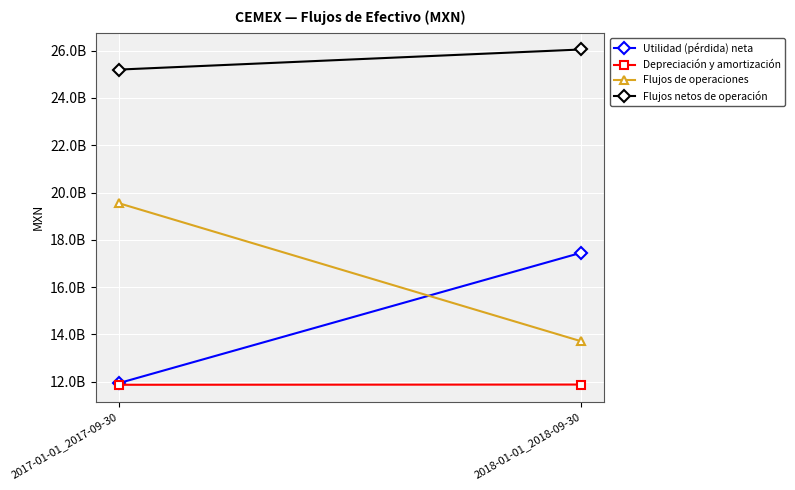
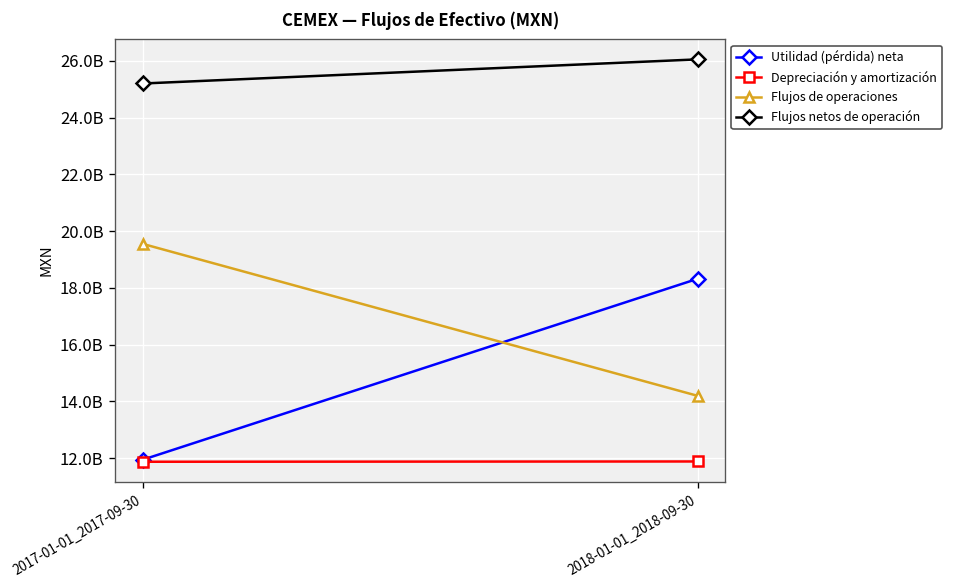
Utilidad (pérdida) neta, 2018-01-01_2018-09-30: 17500000000 -> 18300000000
Flujos de operaciones, 2018-01-01_2018-09-30: 13700000000 -> 14200000000
